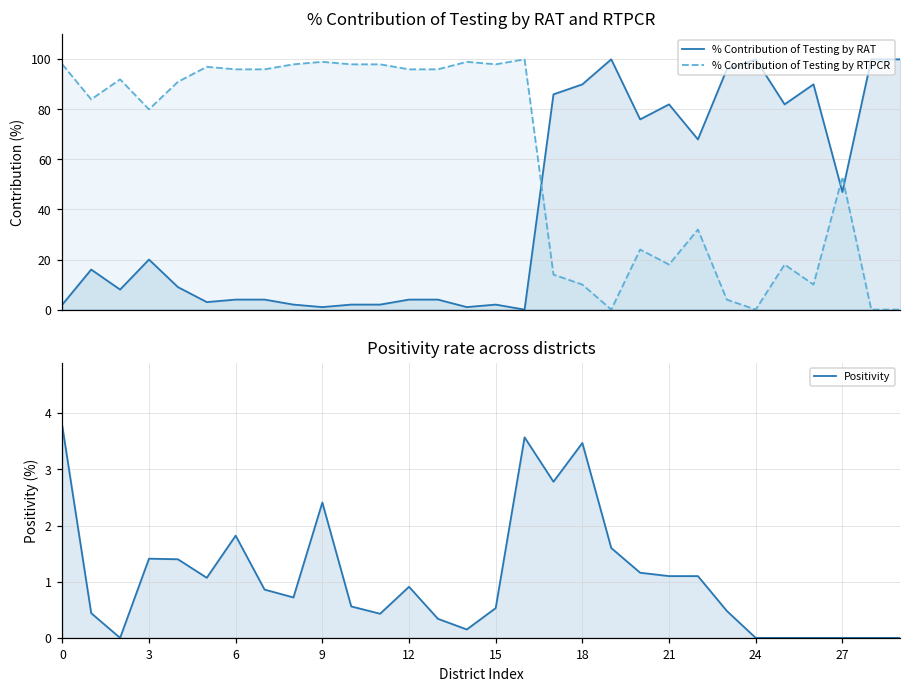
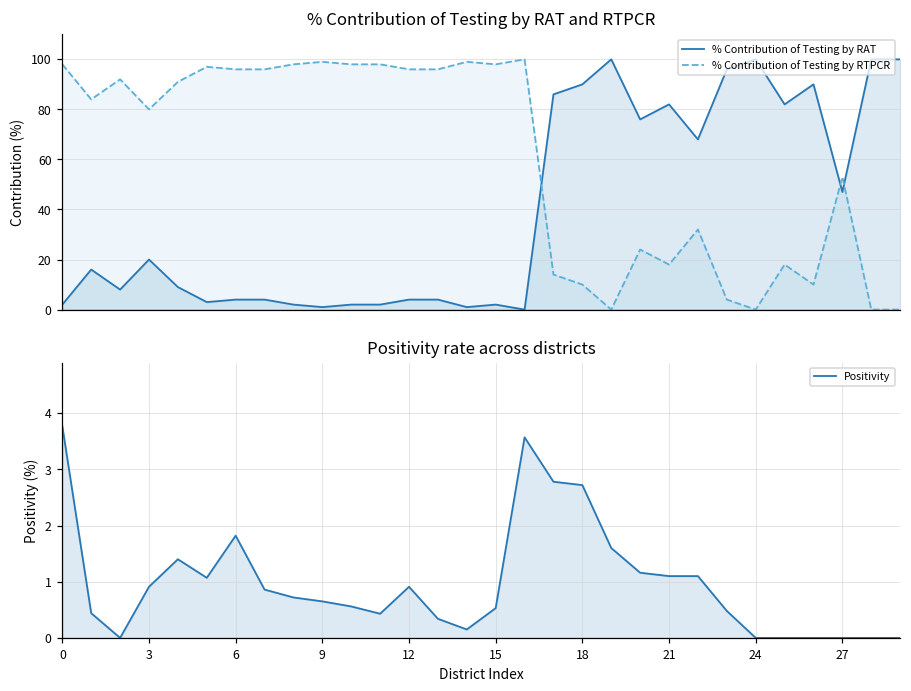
Positivity rate across districts, 3: 1.4 -> 0.9
Positivity rate across districts, 9: 2.4 -> 0.7
Positivity rate across districts, 18: 3.5 -> 2.7
